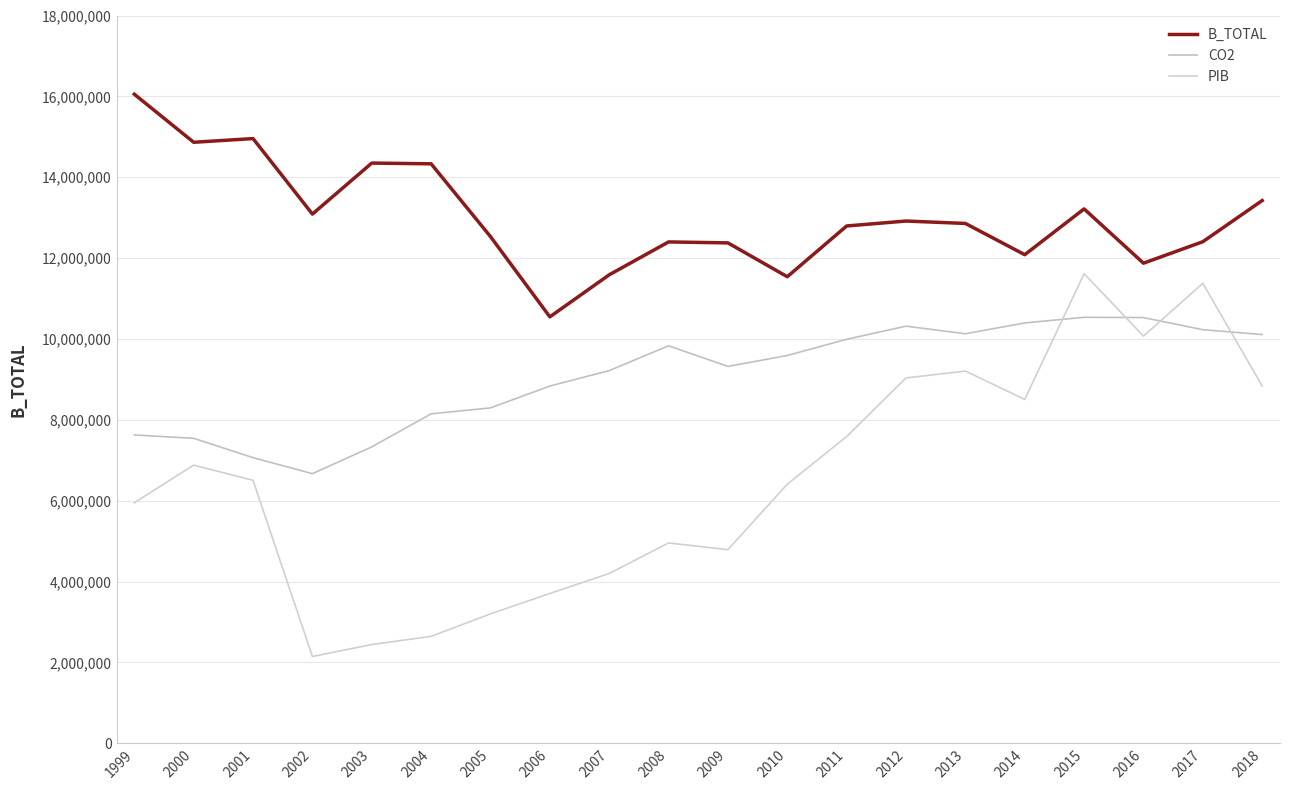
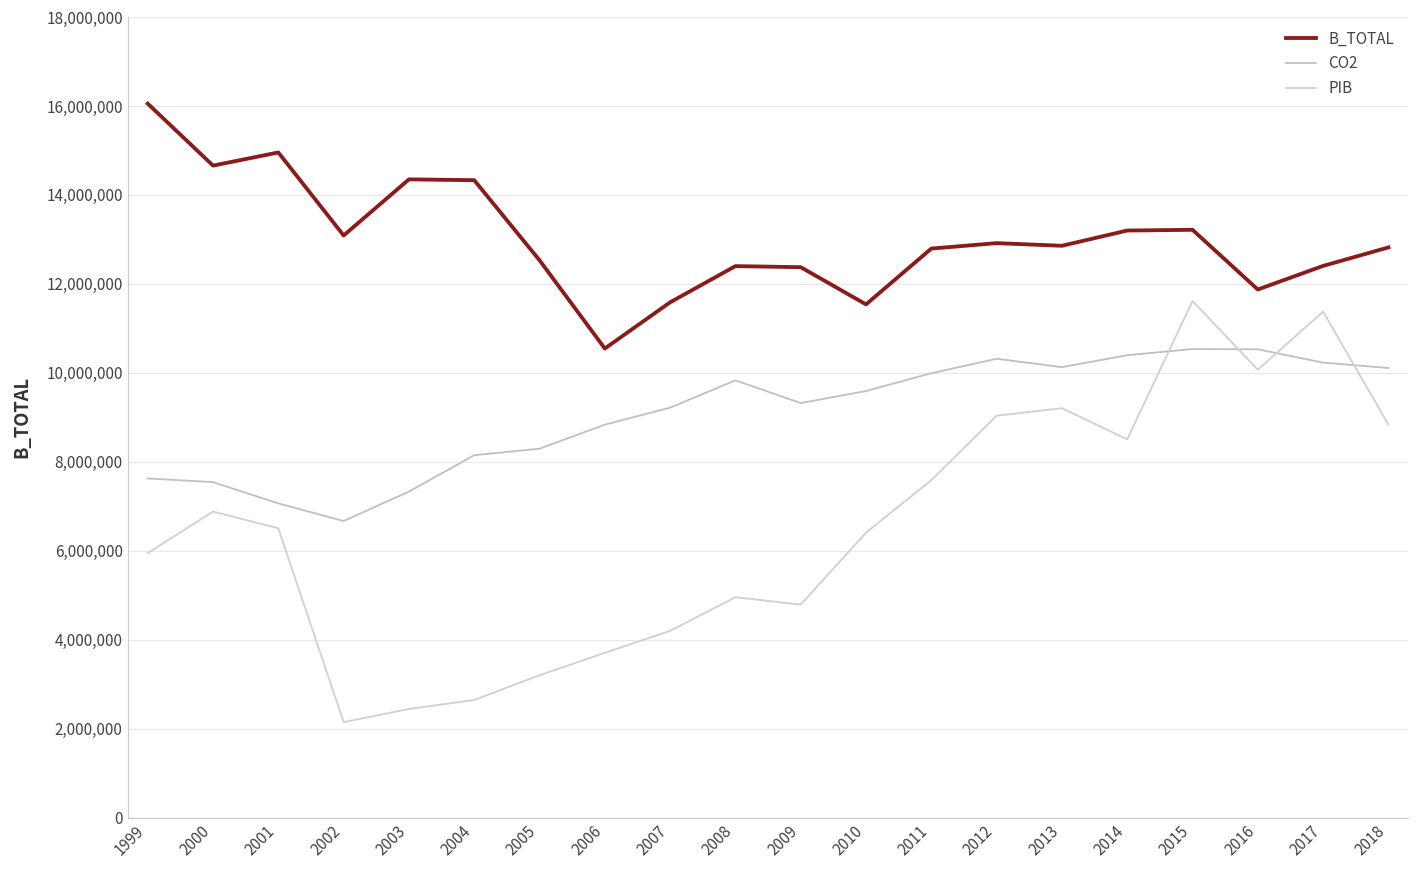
B_TOTAL, 2000: 14,900,000 -> 14,700,000
B_TOTAL, 2014: 12,100,000 -> 13,200,000
B_TOTAL, 2018: 13,400,000 -> 12,800,000
